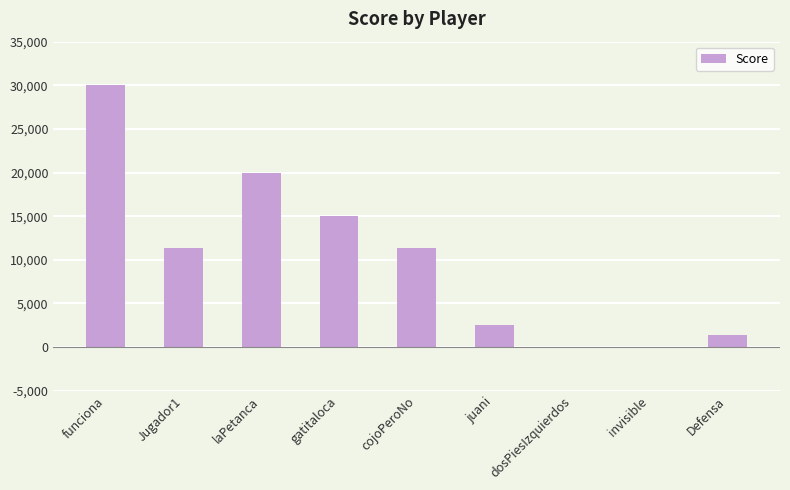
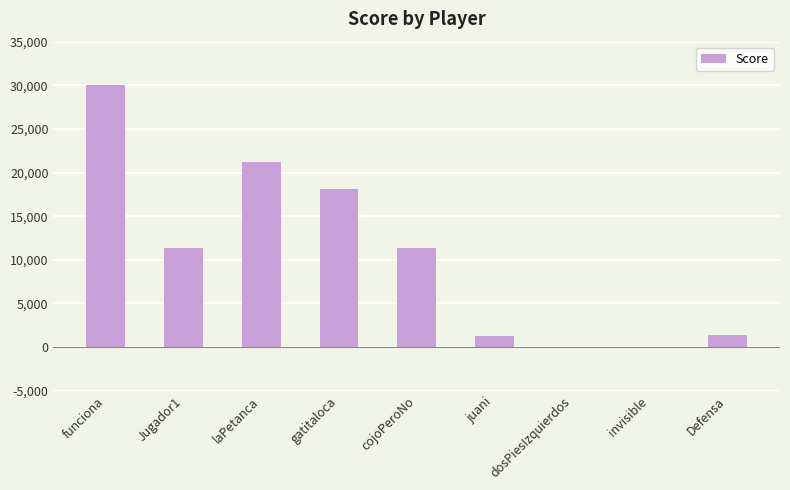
laPetanca: 20,000 -> 21,000
gatitaloca: 15,000 -> 18,000
juani: 3,000 -> 1,000
